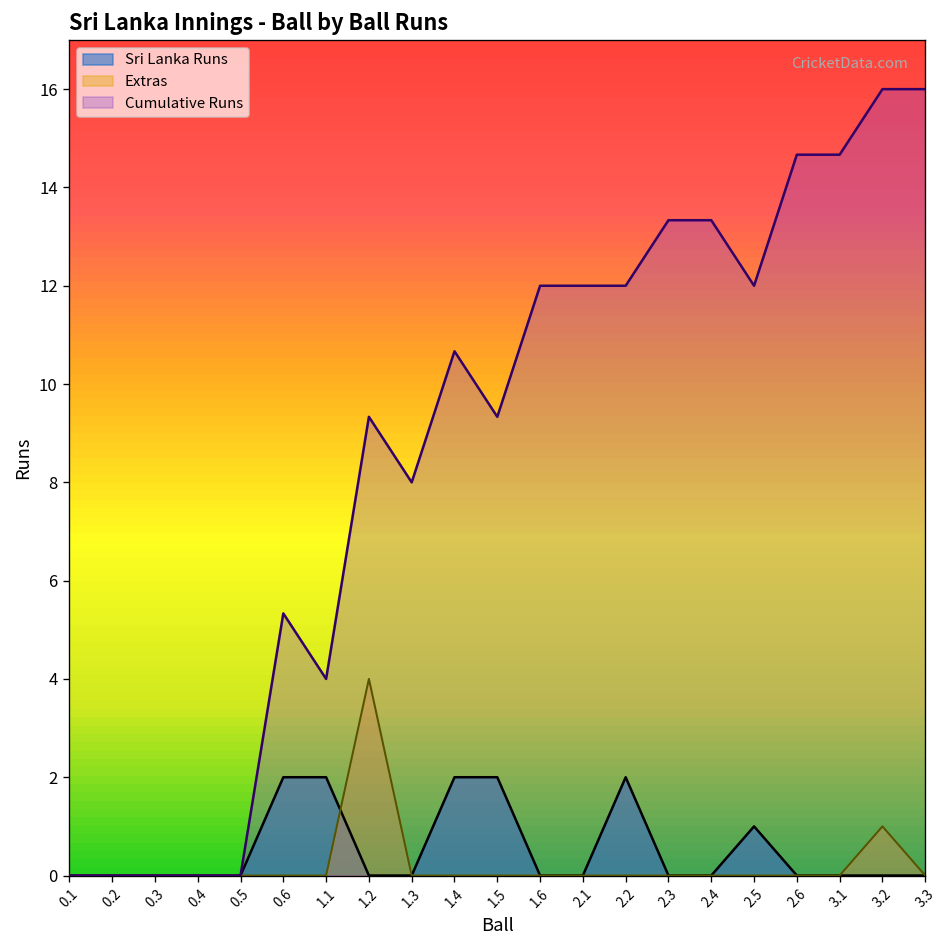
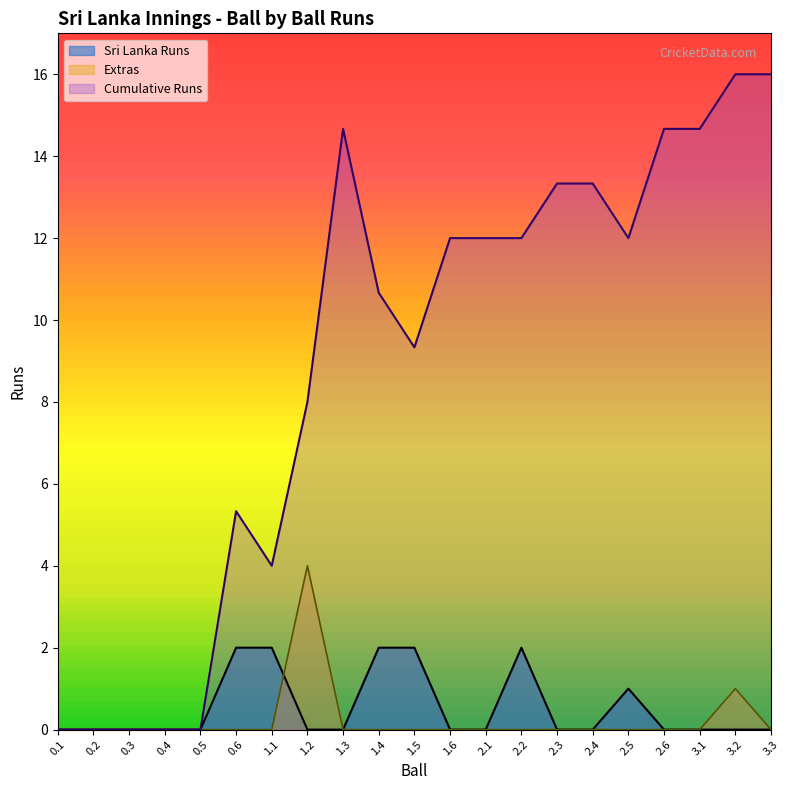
Cumulative Runs, 1.2: 9.3 -> 8.0
Cumulative Runs, 1.3: 8.0 -> 14.7
